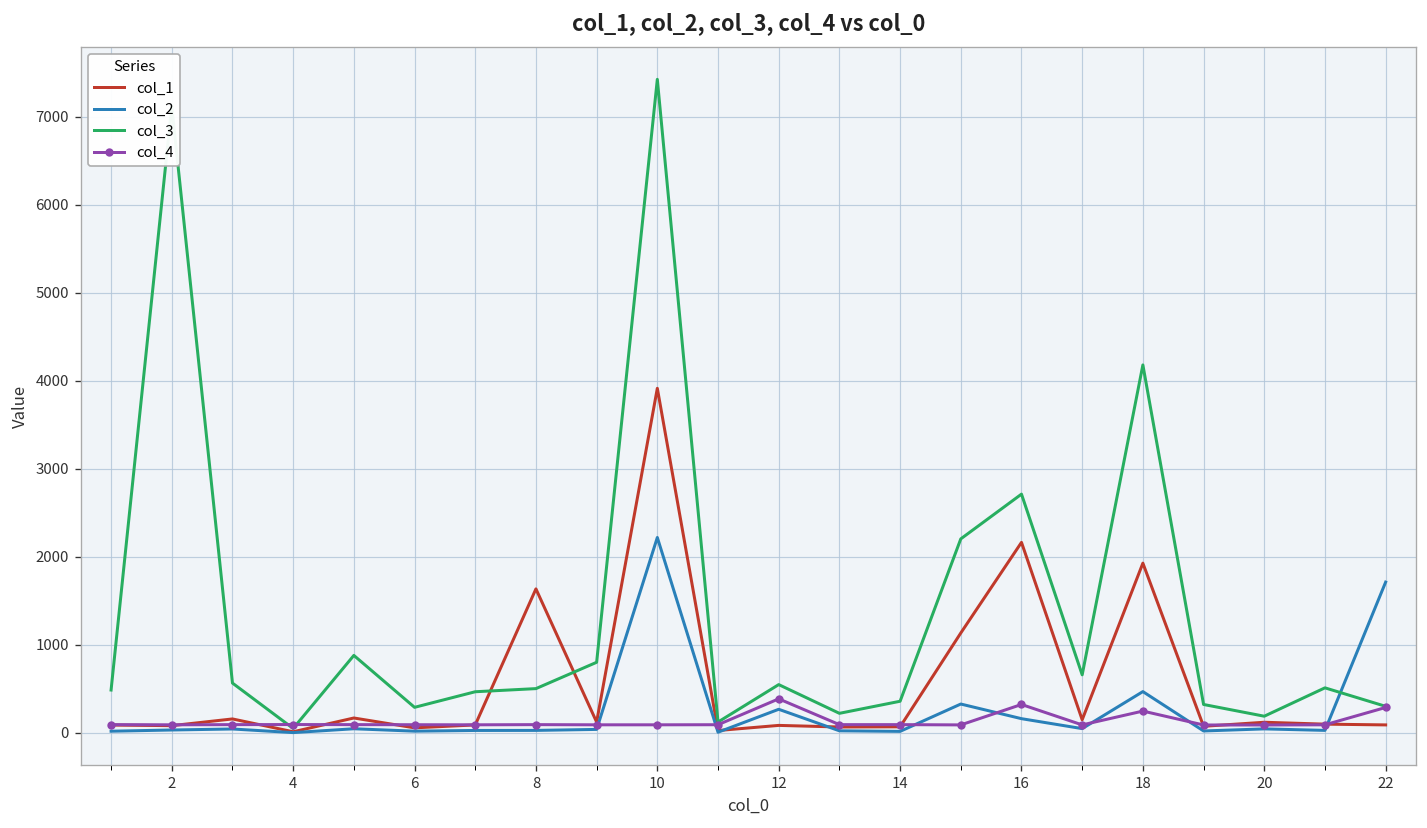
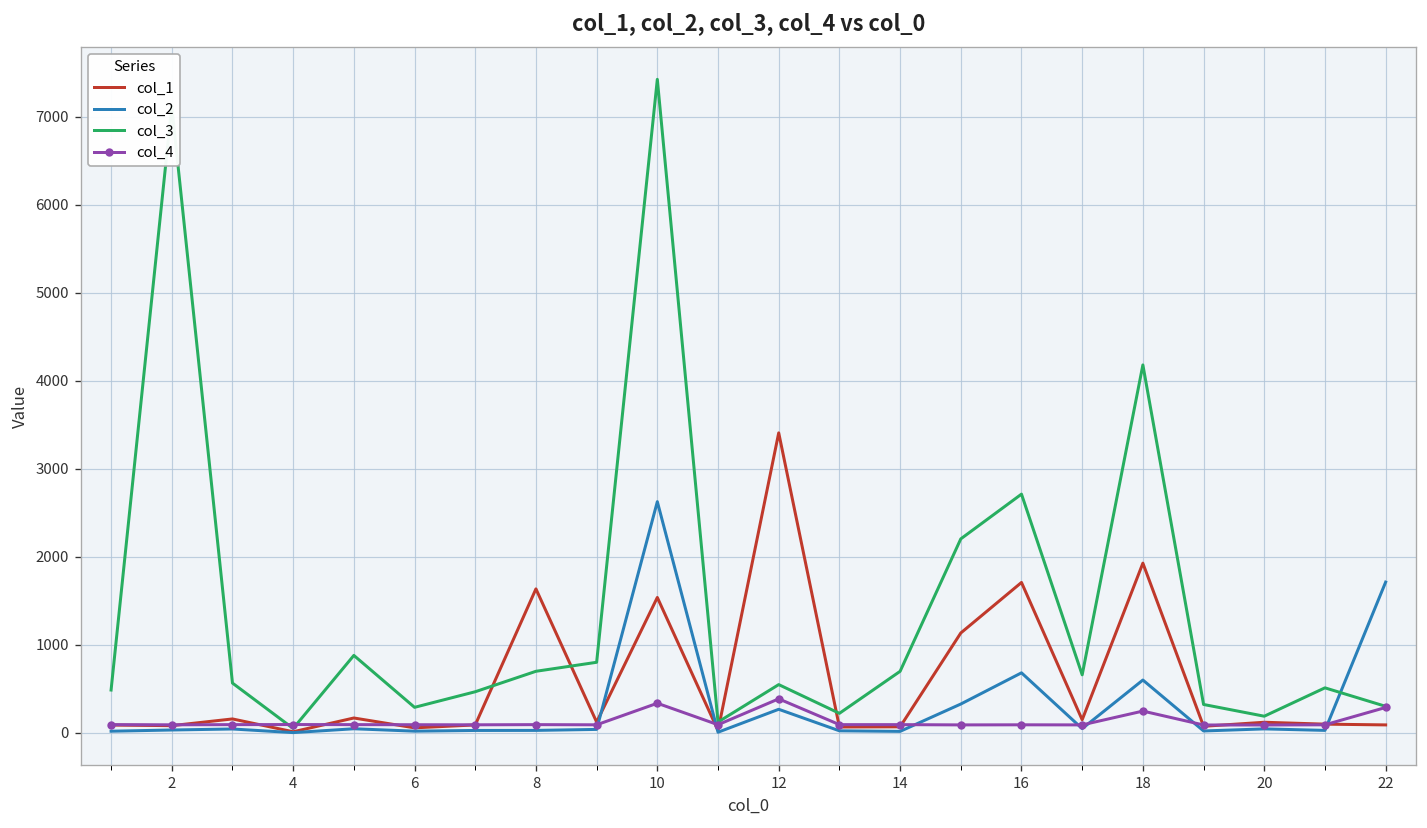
col_3, 8: 500 -> 700
col_1, 10: 3900 -> 1500
col_2, 10: 2200 -> 2600
col_4, 10: 100 -> 300
col_1, 12: 100 -> 3400
col_3, 14: 400 -> 700
col_1, 16: 2200 -> 1700
col_2, 16: 200 -> 700
col_4, 16: 300 -> 100
col_2, 18: 500 -> 600
